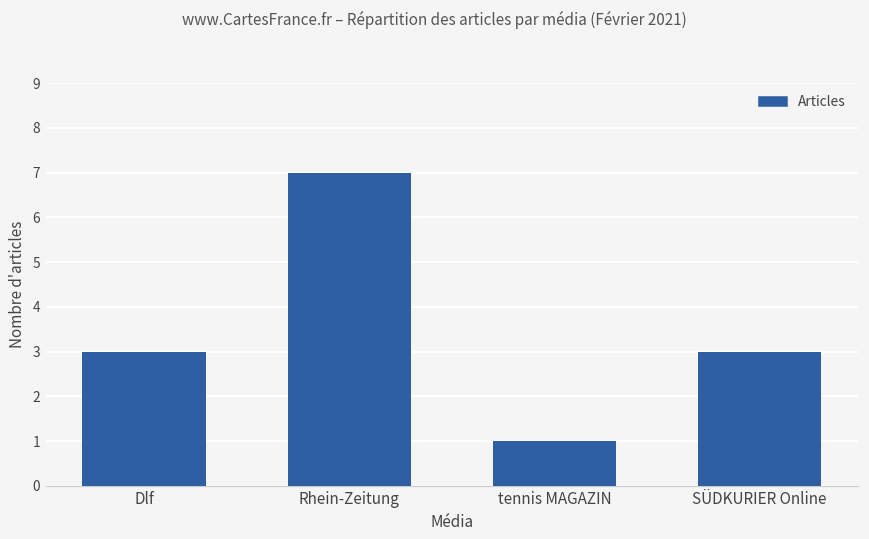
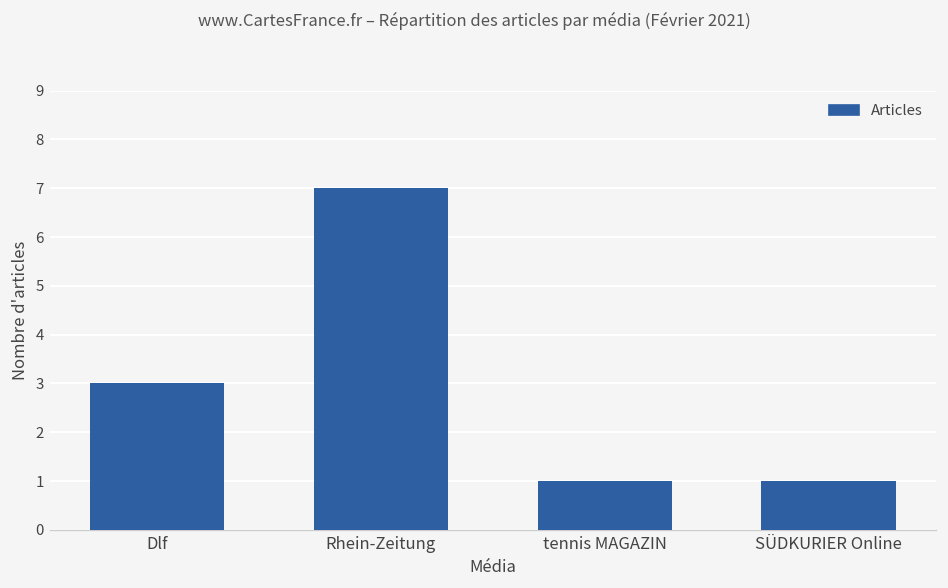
SÜDKURIER Online: 3 -> 1
